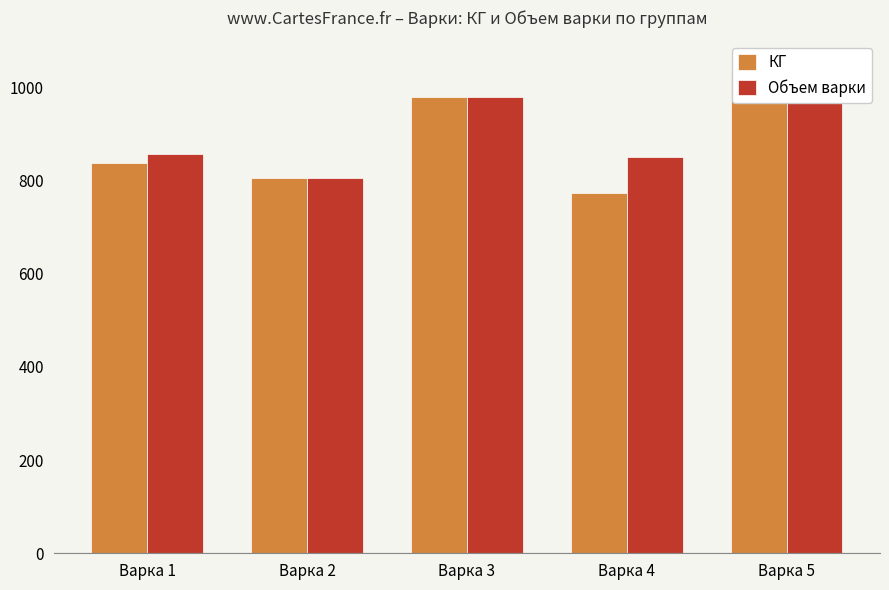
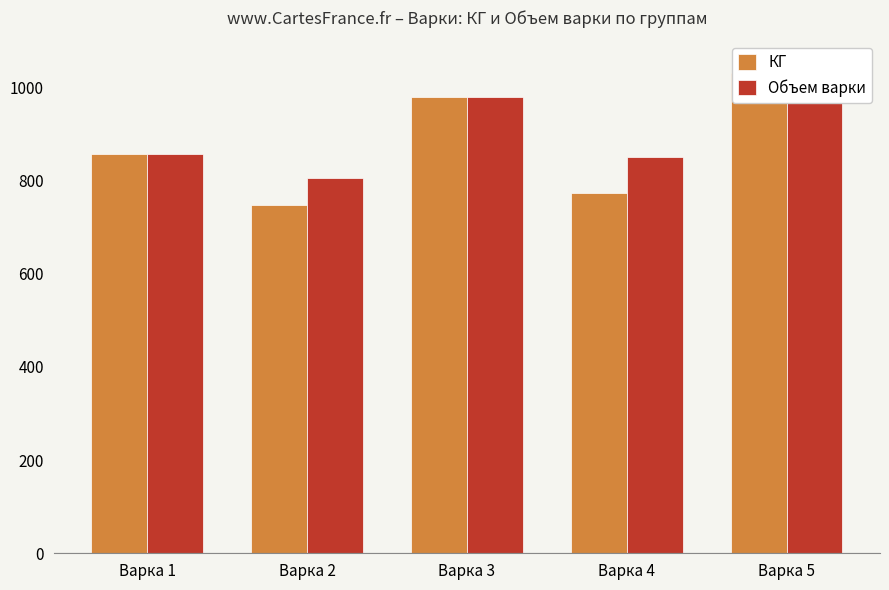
КГ, Варка 1: 840 -> 860
КГ, Варка 2: 810 -> 750
